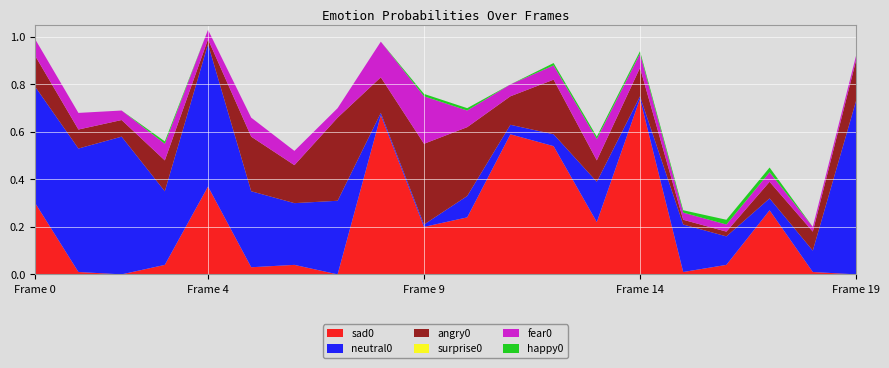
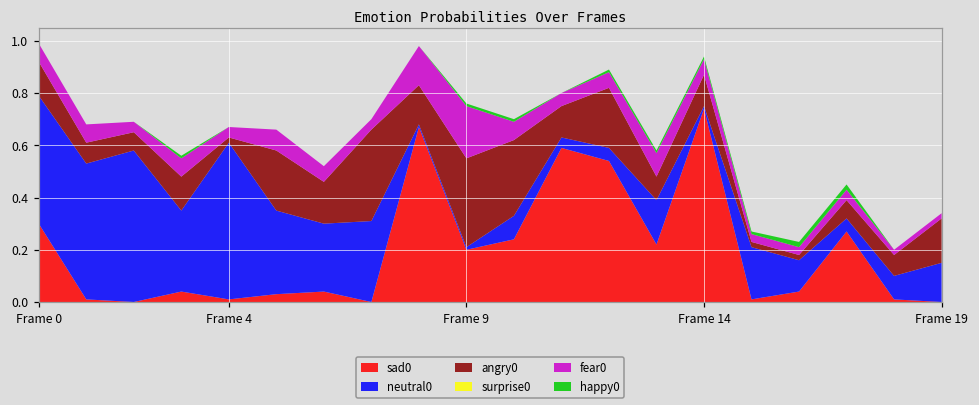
sad0, Frame 4: 0.37 -> 0.01
neutral0, Frame 19: 0.73 -> 0.15
